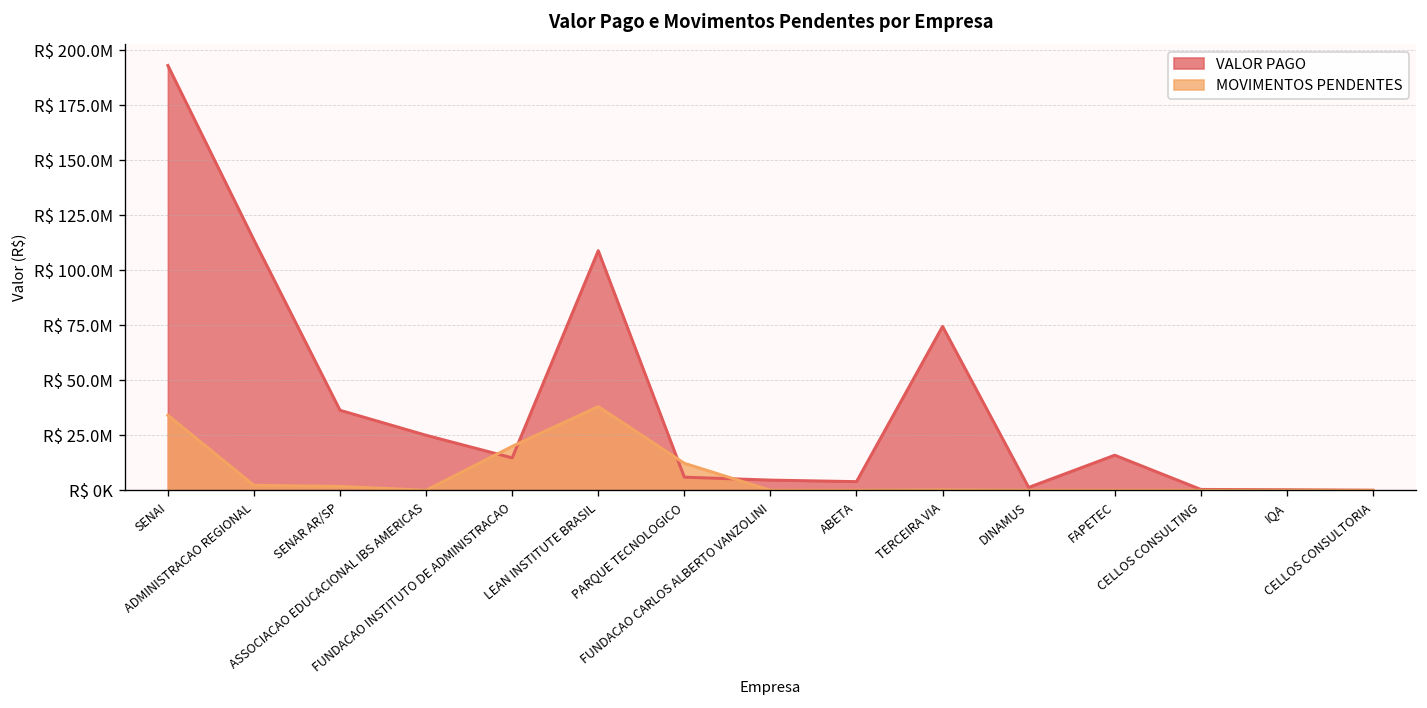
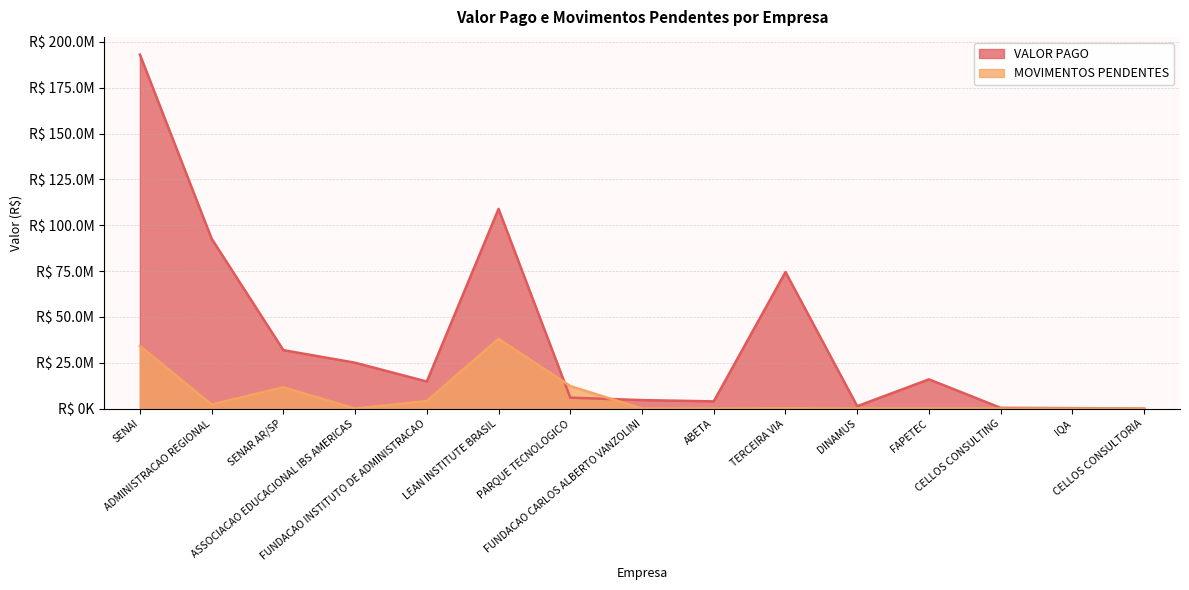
VALOR PAGO, ADMINISTRACAO REGIONAL: R$ 114000000 -> R$ 93000000
VALOR PAGO, SENAR AR/SP: R$ 36000000 -> R$ 32000000
MOVIMENTOS PENDENTES, SENAR AR/SP: R$ 2000000 -> R$ 12000000
MOVIMENTOS PENDENTES, FUNDACAO INSTITUTO DE ADMINISTRACAO: R$ 20000000 -> R$ 4000000
